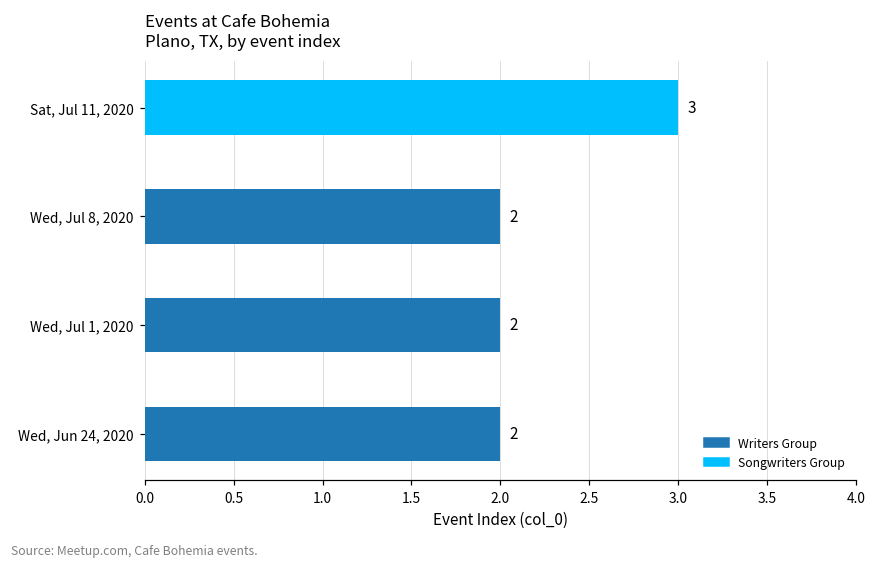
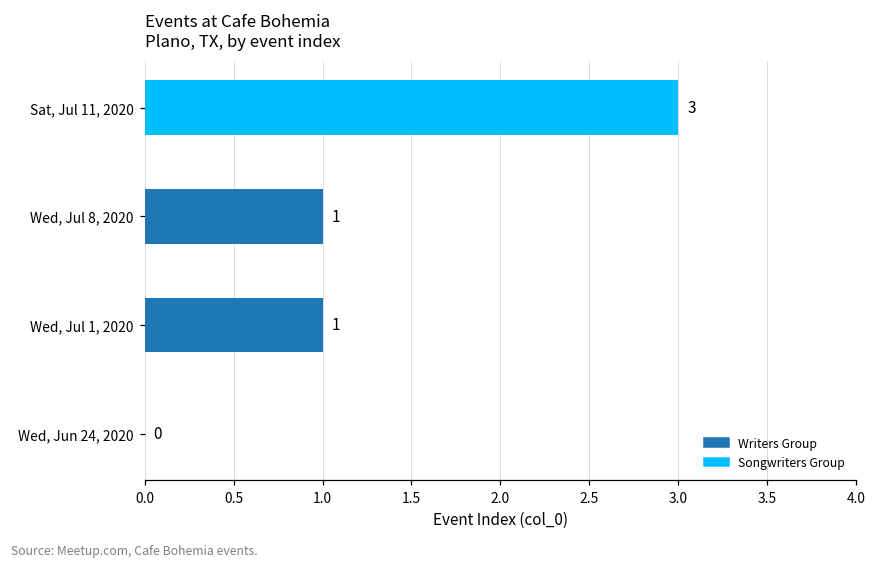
Wed, Jul 8, 2020: 2 -> 1
Wed, Jul 1, 2020: 2 -> 1
Wed, Jun 24, 2020: 2 -> 0
